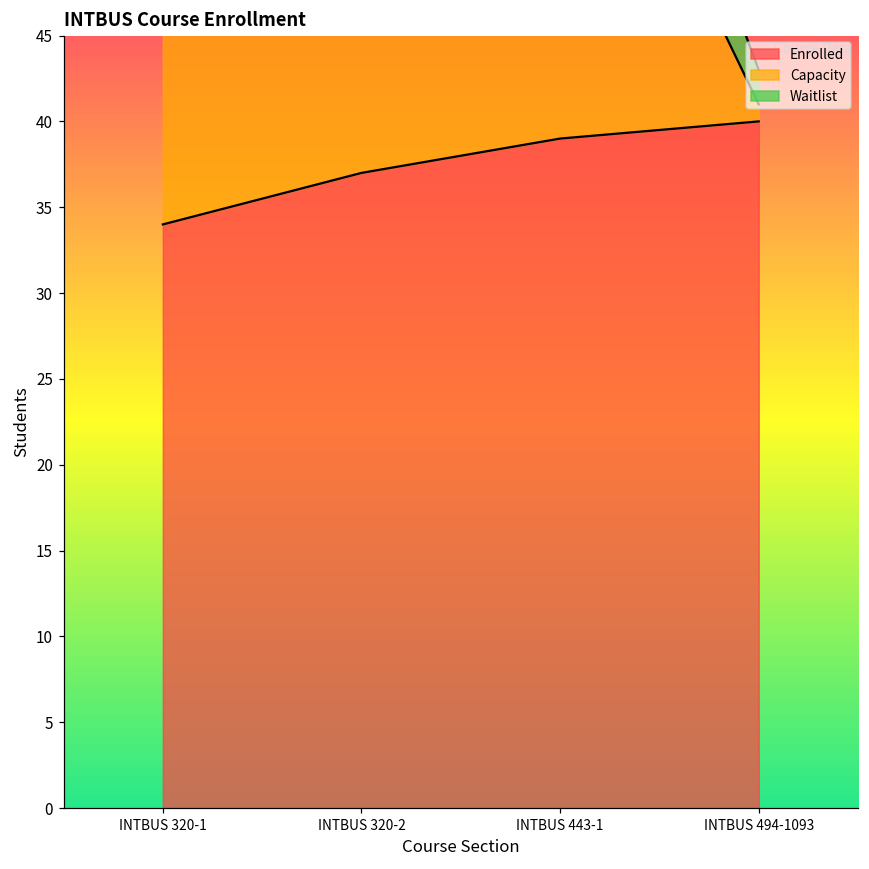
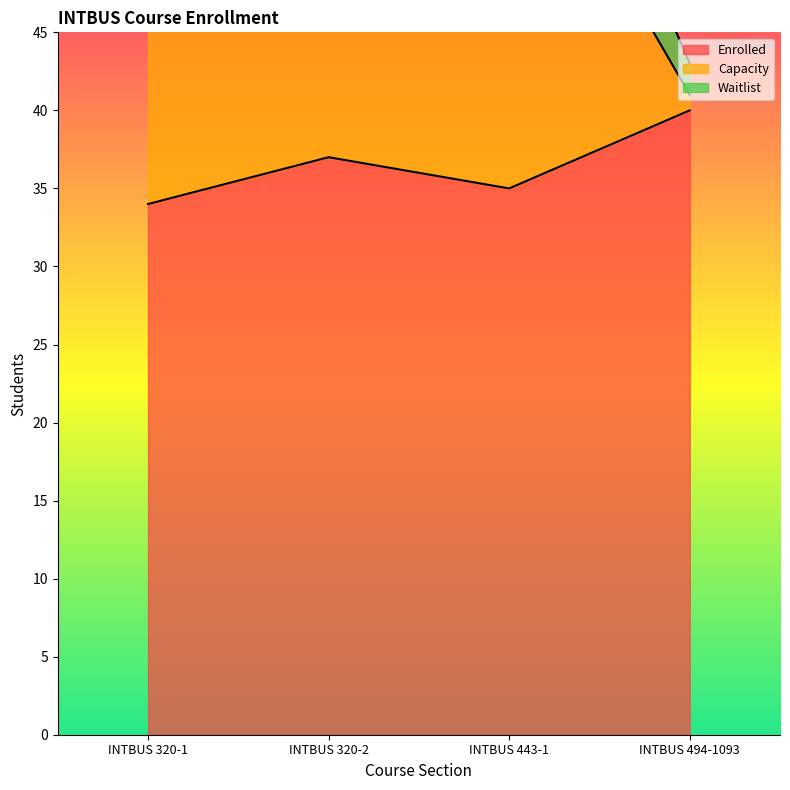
Enrolled, INTBUS 443-1: 39 -> 35
